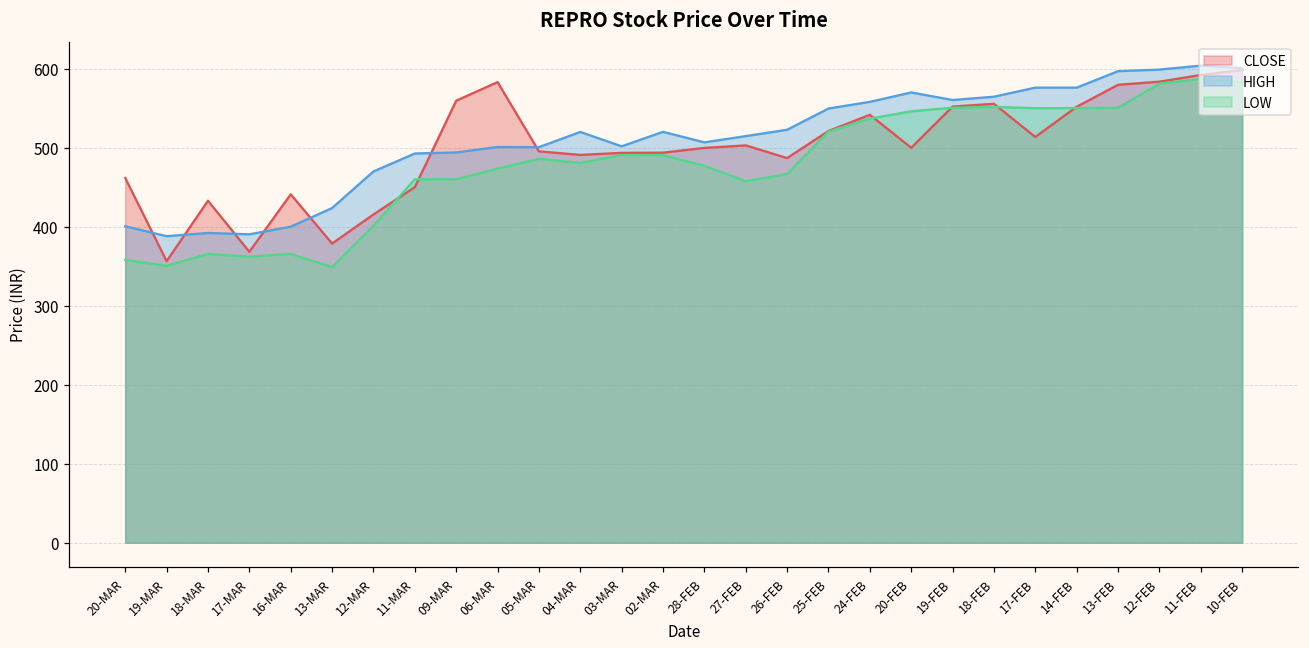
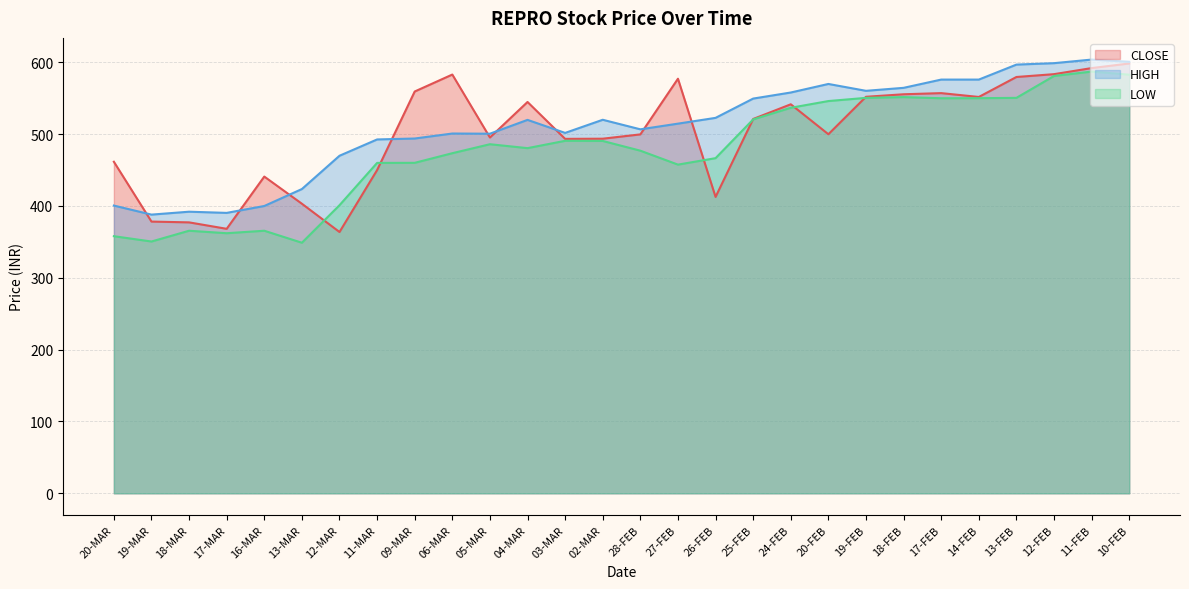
CLOSE, 19-MAR: 360 -> 380
CLOSE, 18-MAR: 430 -> 380
CLOSE, 13-MAR: 380 -> 400
CLOSE, 12-MAR: 420 -> 360
CLOSE, 04-MAR: 490 -> 540
CLOSE, 27-FEB: 500 -> 580
CLOSE, 26-FEB: 490 -> 410
CLOSE, 17-FEB: 510 -> 560
